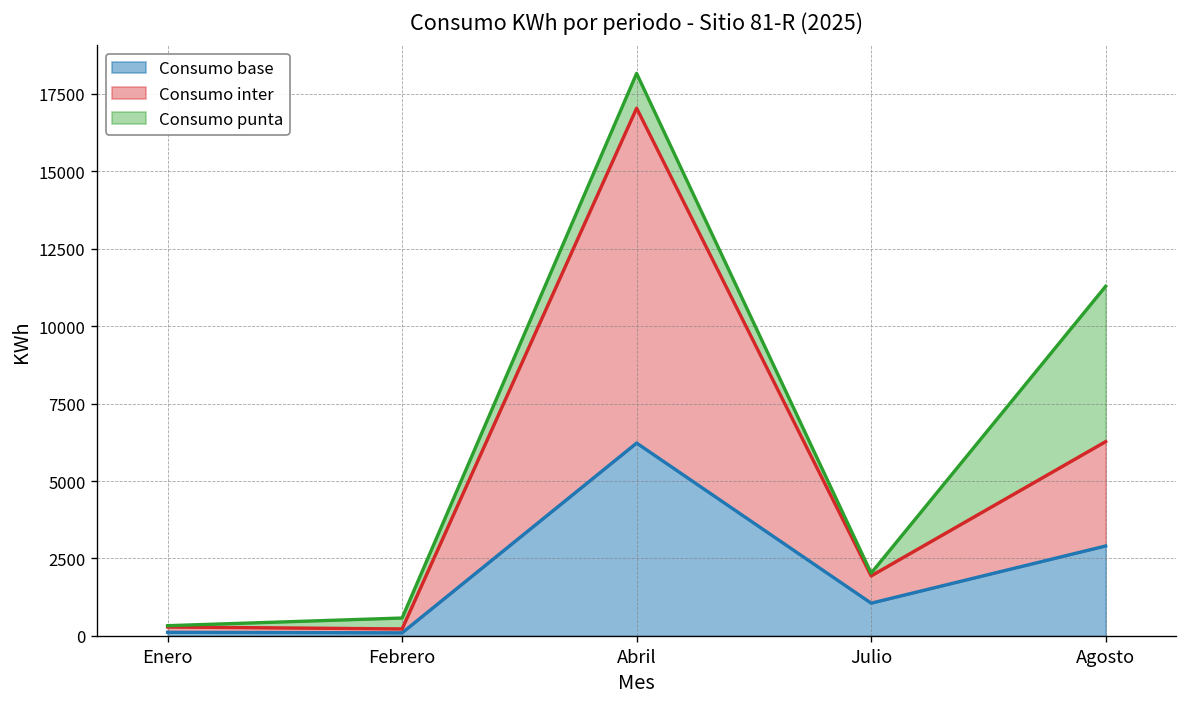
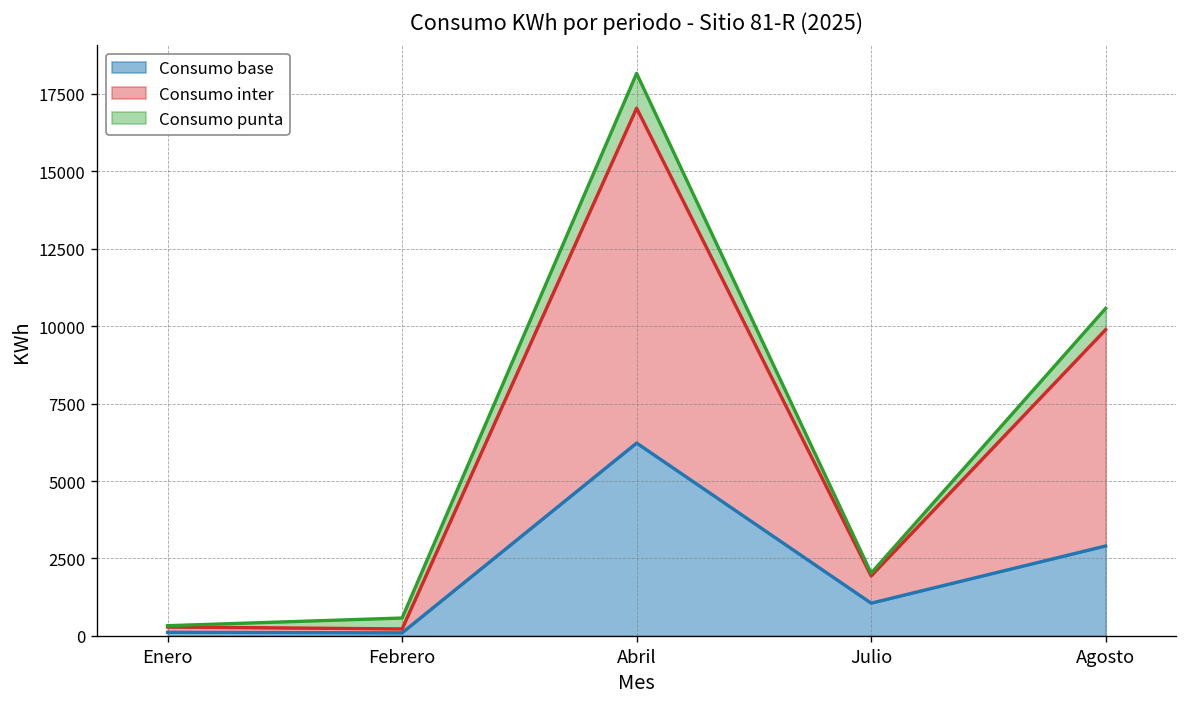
Consumo inter, Agosto: 3400 -> 7000
Consumo punta, Agosto: 5000 -> 700
